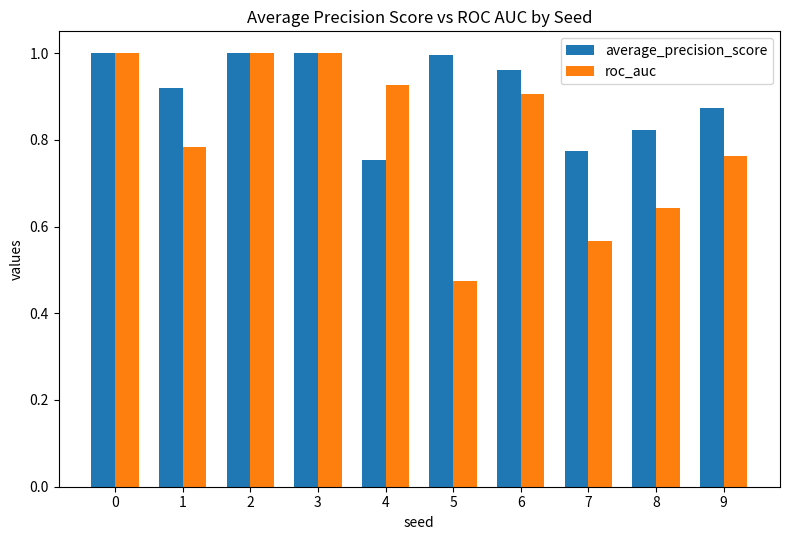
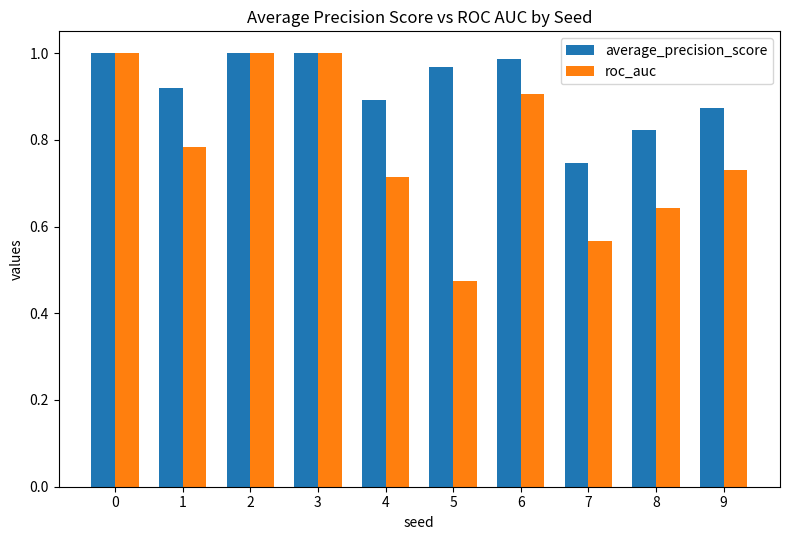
average_precision_score, 4: 0.75 -> 0.89
roc_auc, 4: 0.93 -> 0.71
average_precision_score, 5: 0.99 -> 0.97
average_precision_score, 6: 0.96 -> 0.99
average_precision_score, 7: 0.77 -> 0.75
roc_auc, 9: 0.76 -> 0.73
